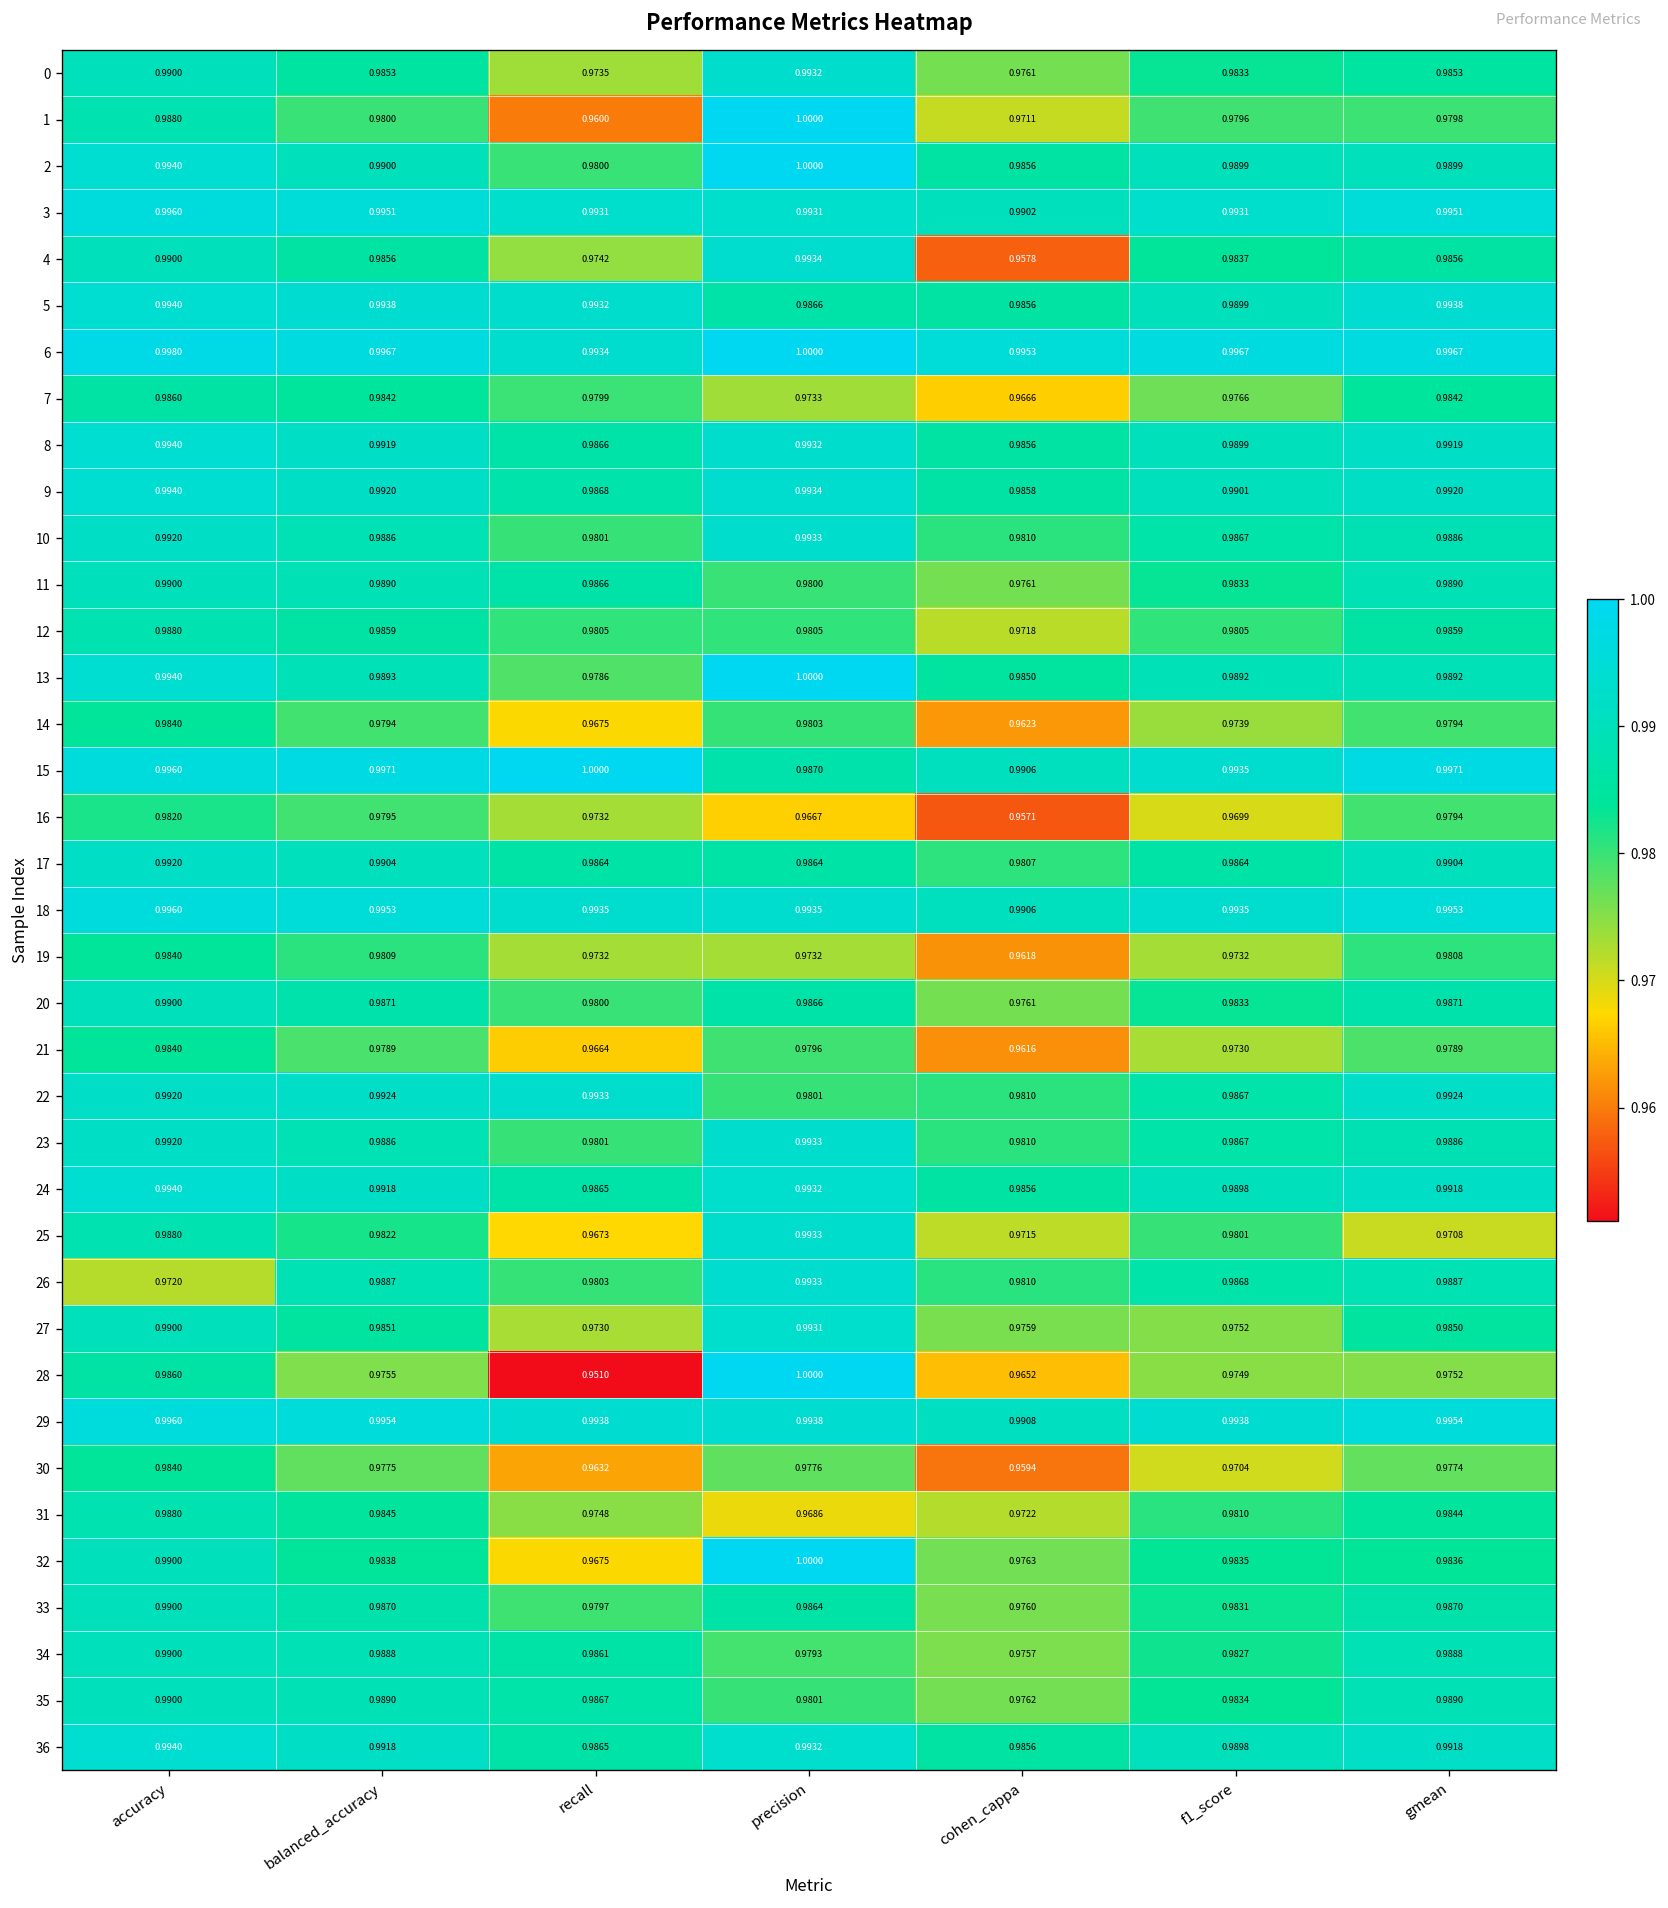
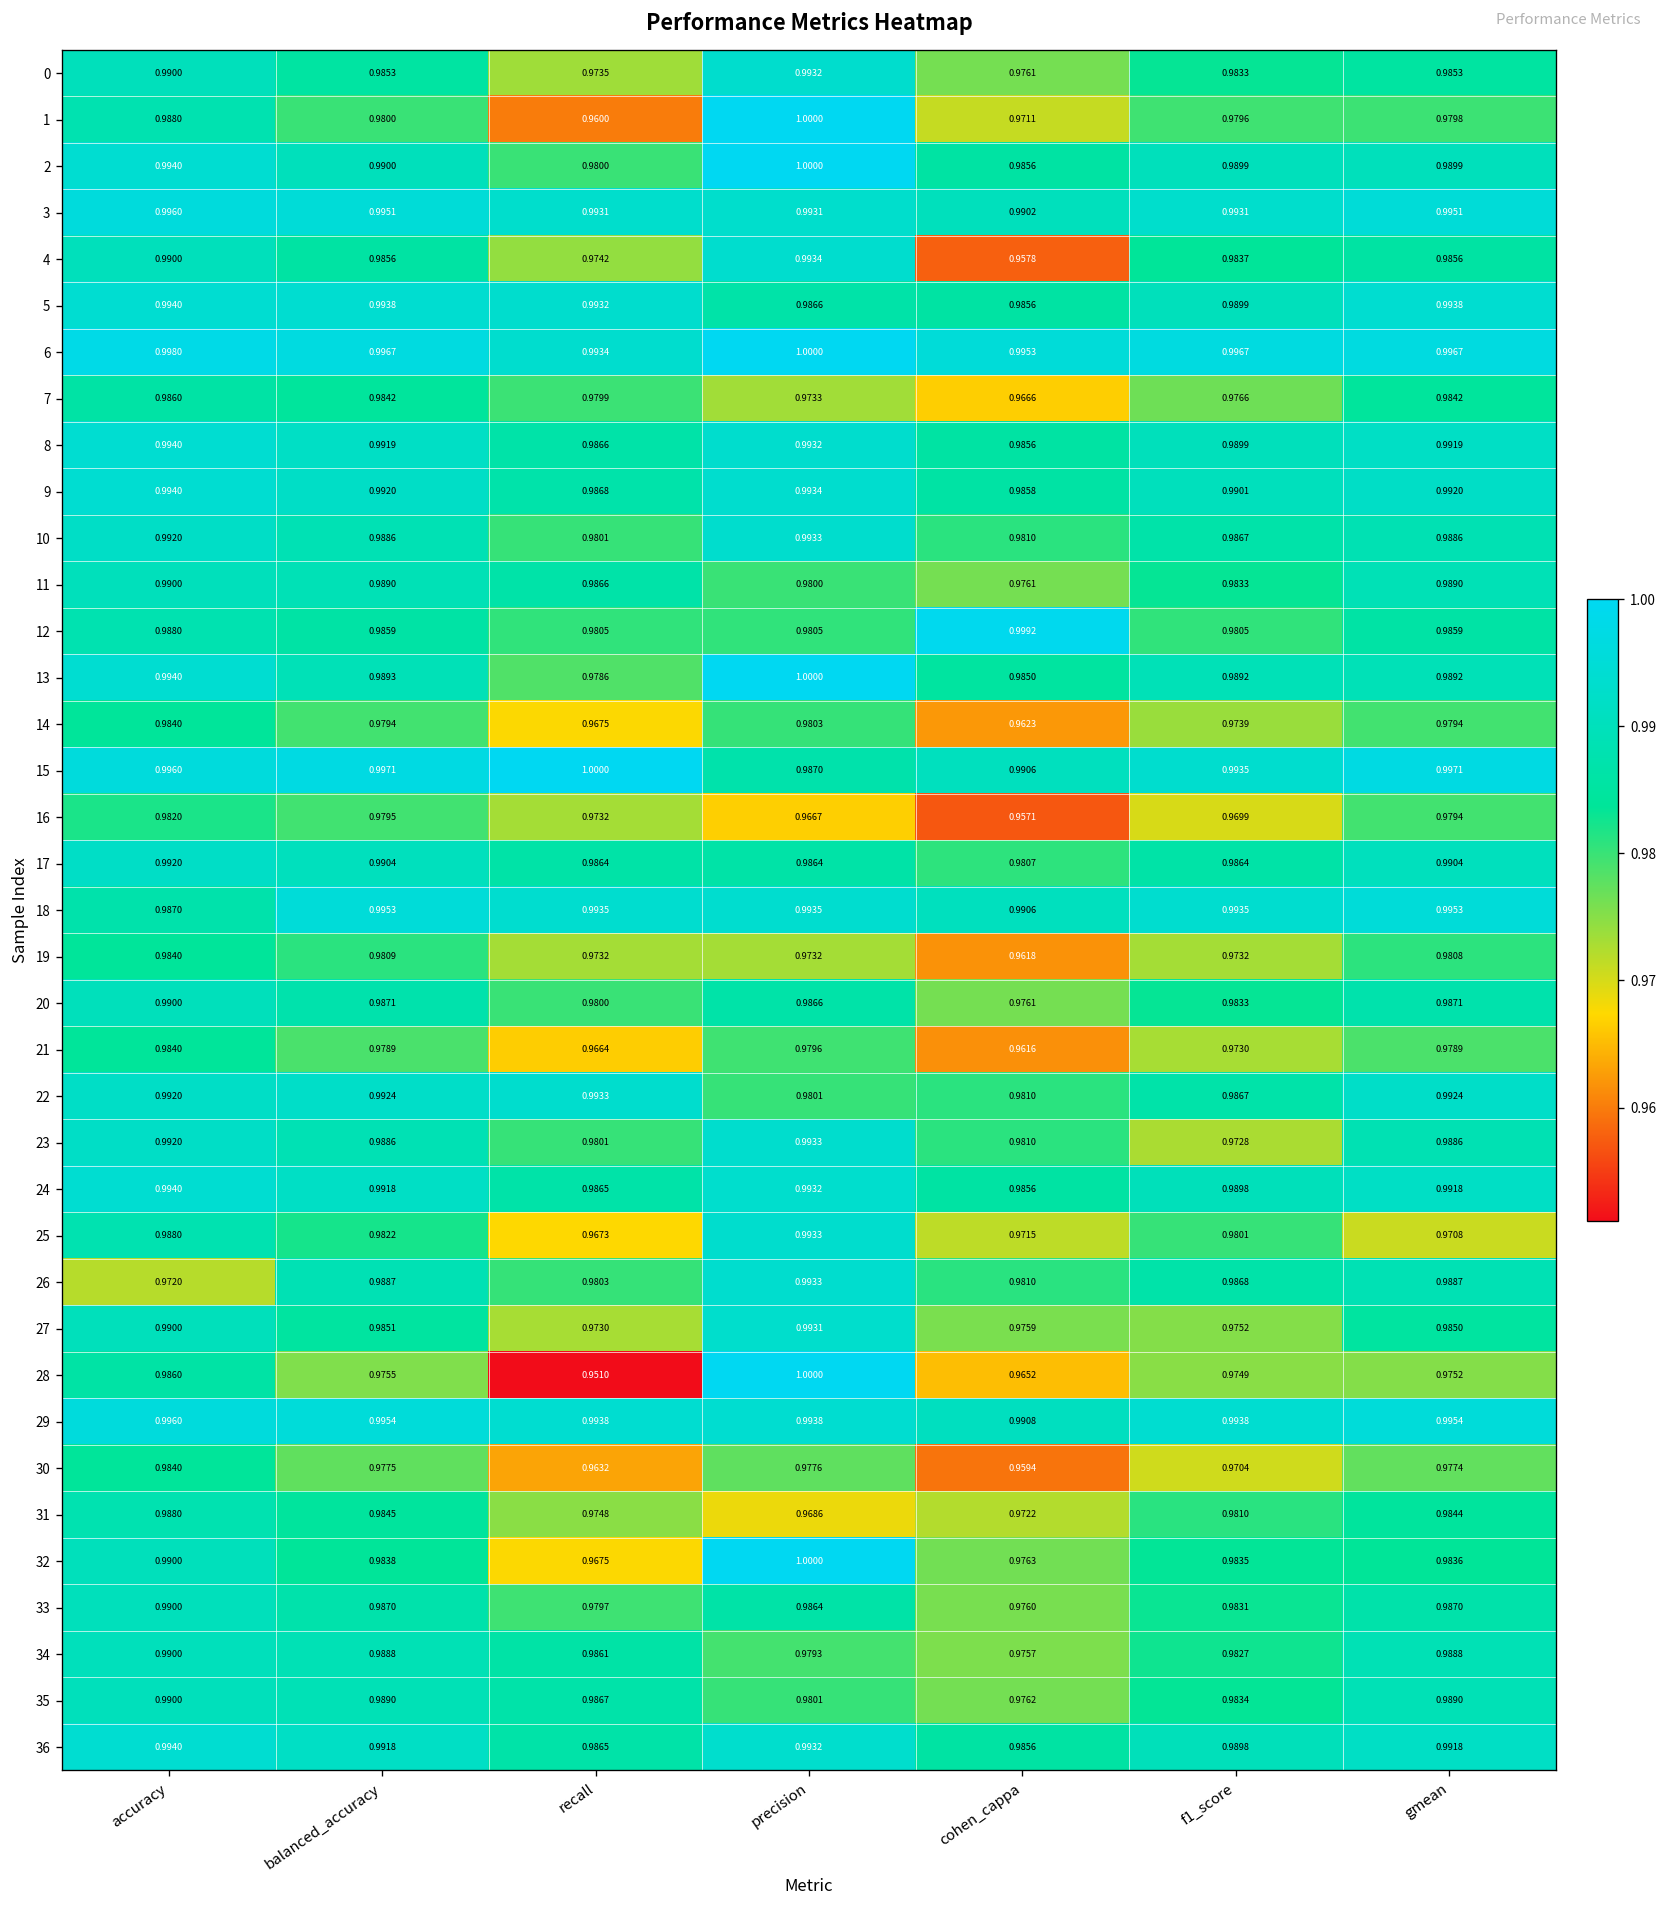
12, cohen_cappa: 0.9718 -> 0.9992
18, accuracy: 0.9960 -> 0.9870
23, f1_score: 0.9867 -> 0.9728
